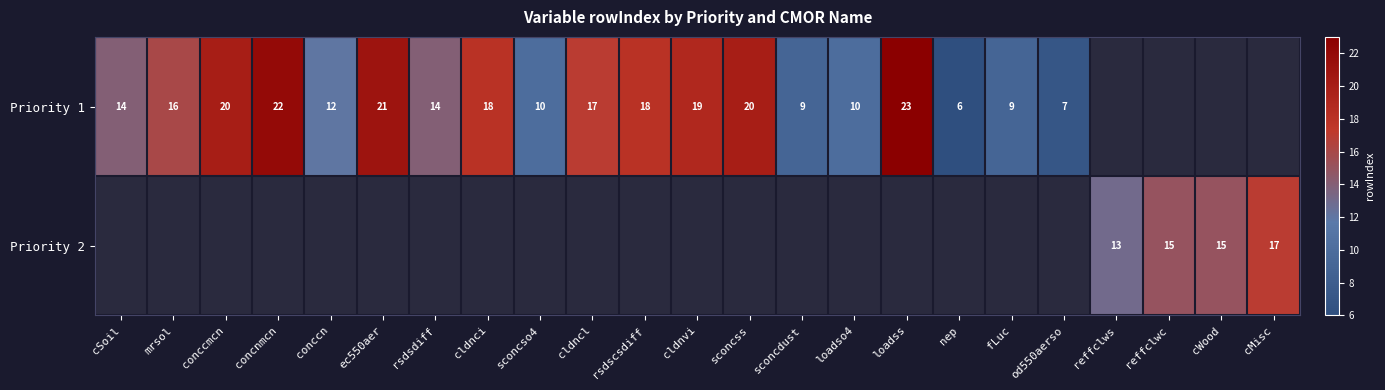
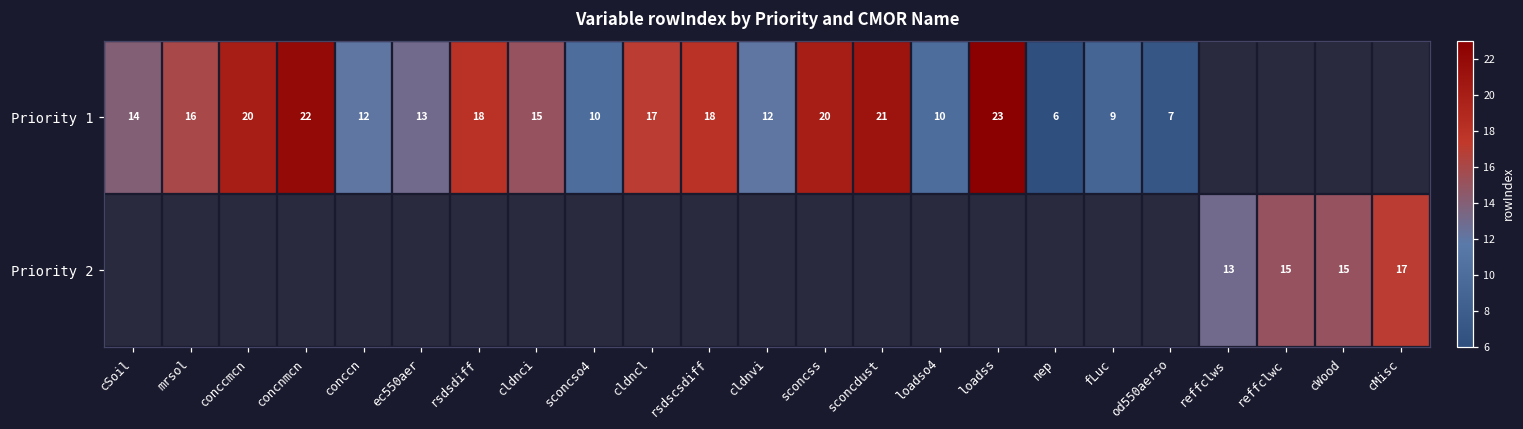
Priority 1, ec550aer: 21 -> 13
Priority 1, rsdsdiff: 14 -> 18
Priority 1, cldnci: 18 -> 15
Priority 1, cldnvi: 19 -> 12
Priority 1, sconcdust: 9 -> 21
